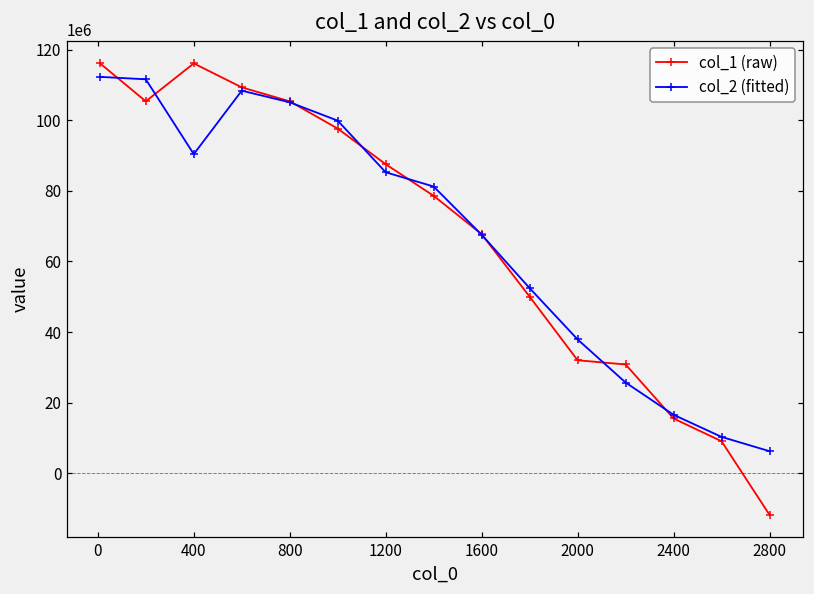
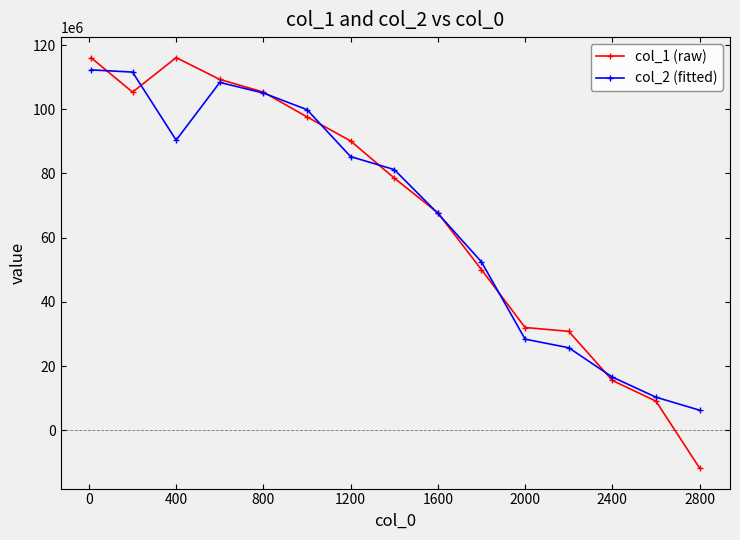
col_1 (raw), 1200: 88000000 -> 90000000
col_2 (fitted), 2000: 38000000 -> 28000000
